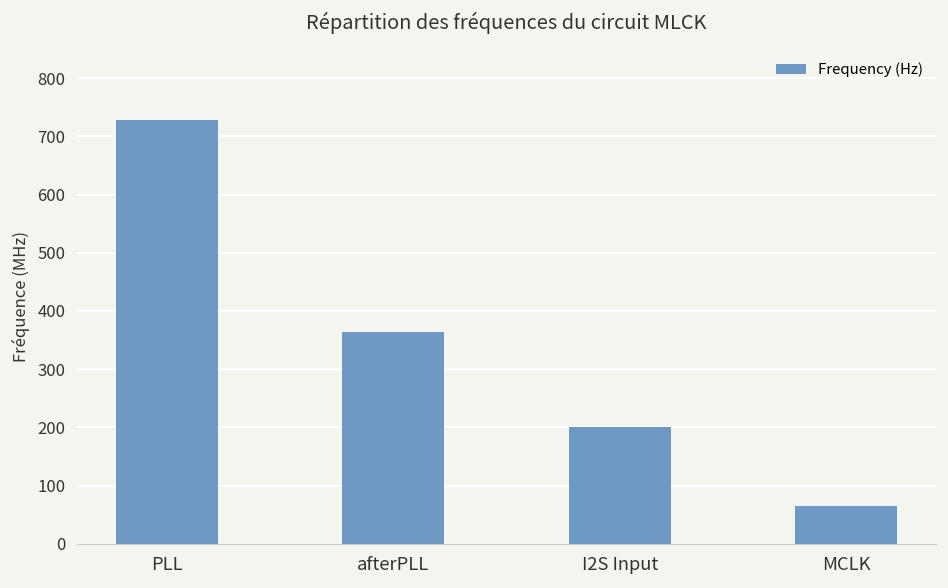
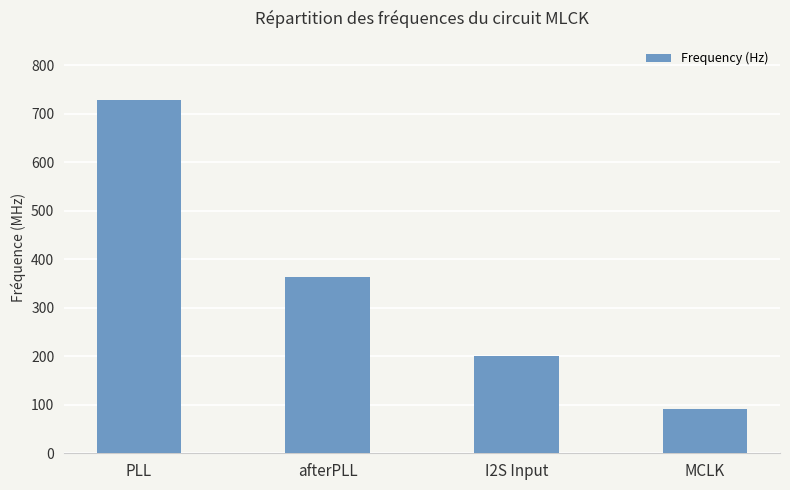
MCLK: 70 -> 90
